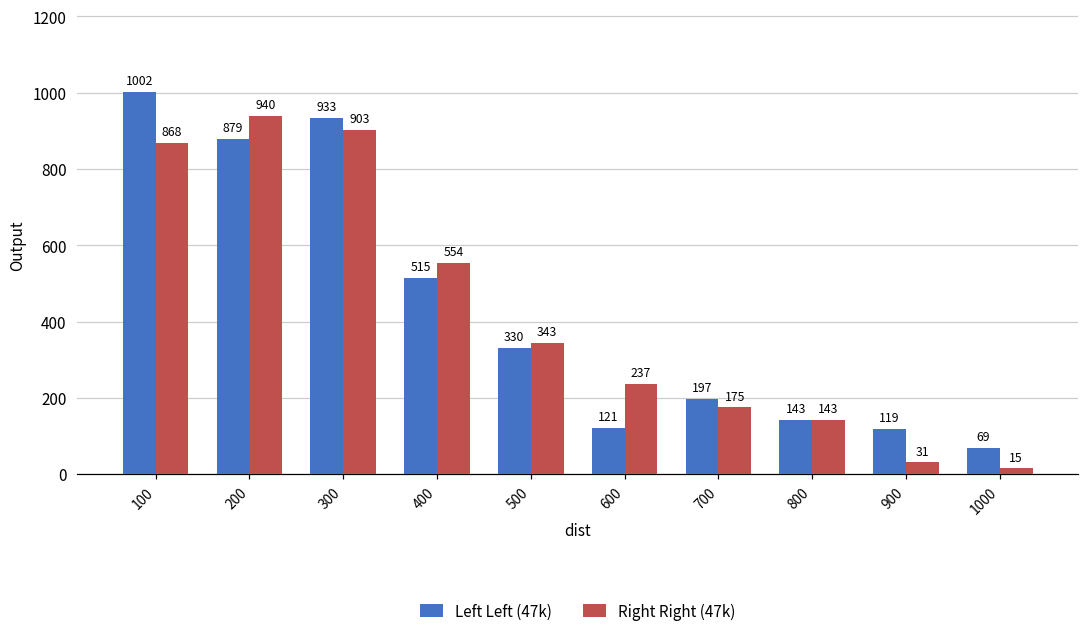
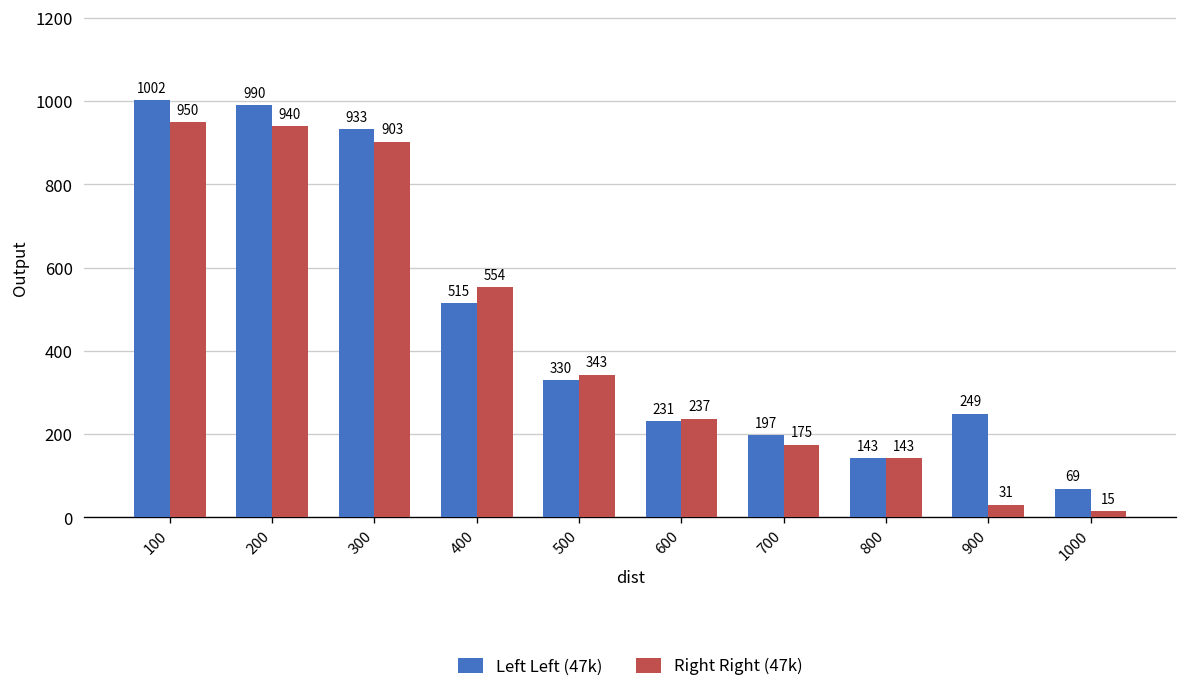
Right Right (47k), 100: 868 -> 950
Left Left (47k), 200: 879 -> 990
Left Left (47k), 600: 121 -> 231
Left Left (47k), 900: 119 -> 249
